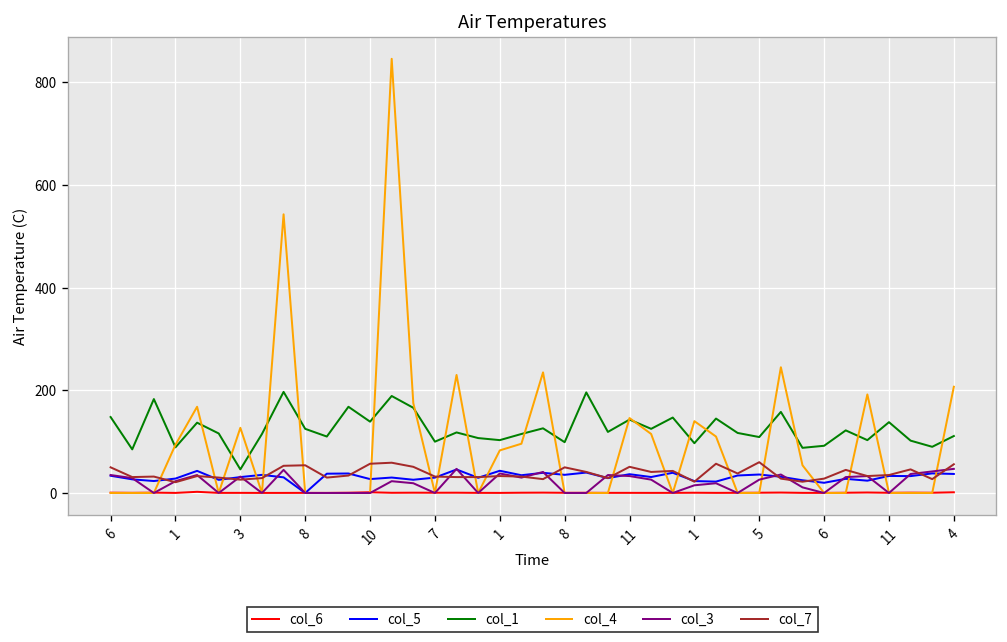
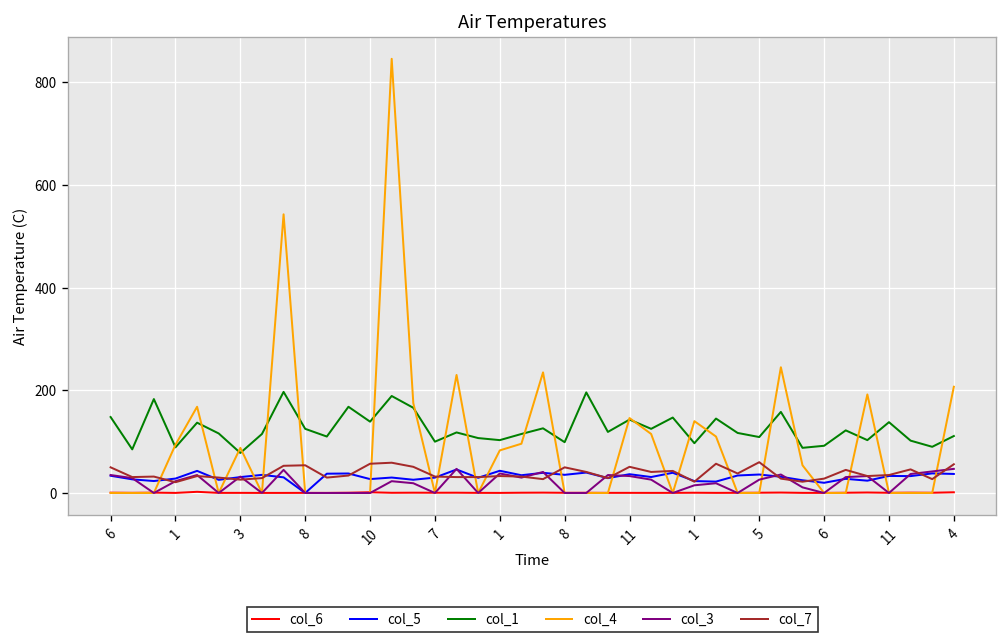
col_1, 3: 50 -> 80
col_4, 3: 130 -> 90
